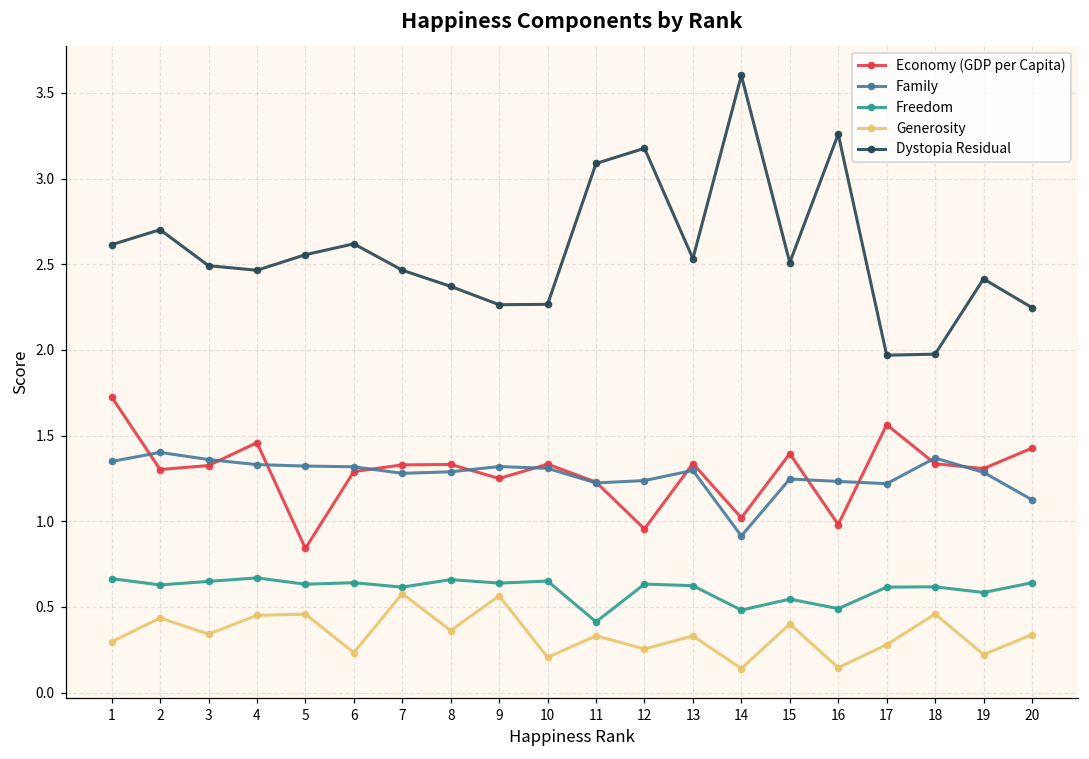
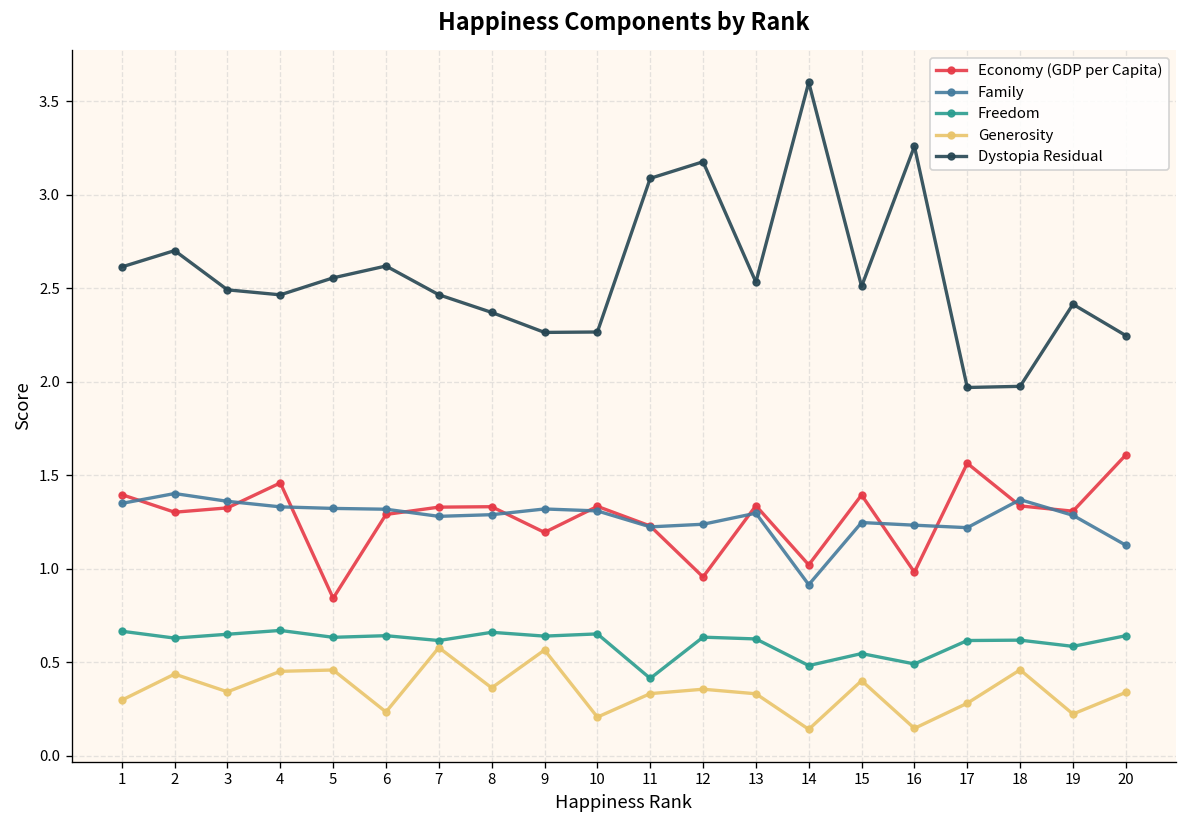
Economy (GDP per Capita), 1: 1.73 -> 1.40
Economy (GDP per Capita), 9: 1.25 -> 1.19
Generosity, 12: 0.25 -> 0.36
Economy (GDP per Capita), 20: 1.43 -> 1.61
